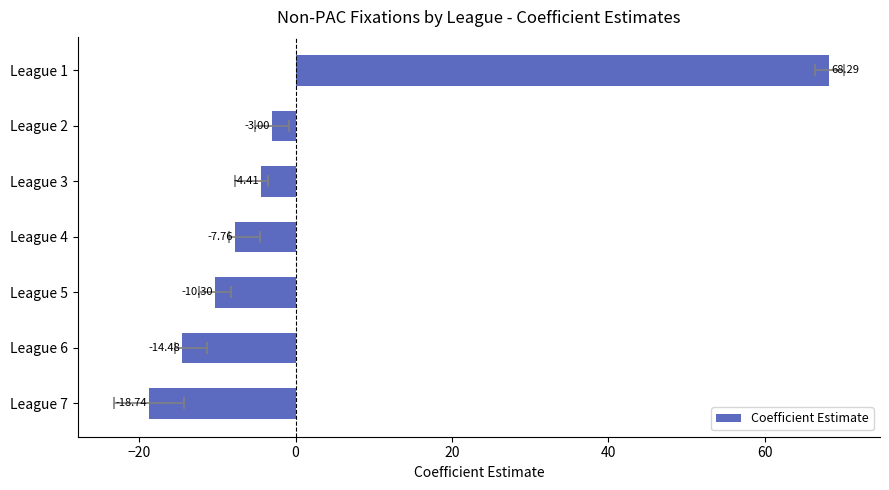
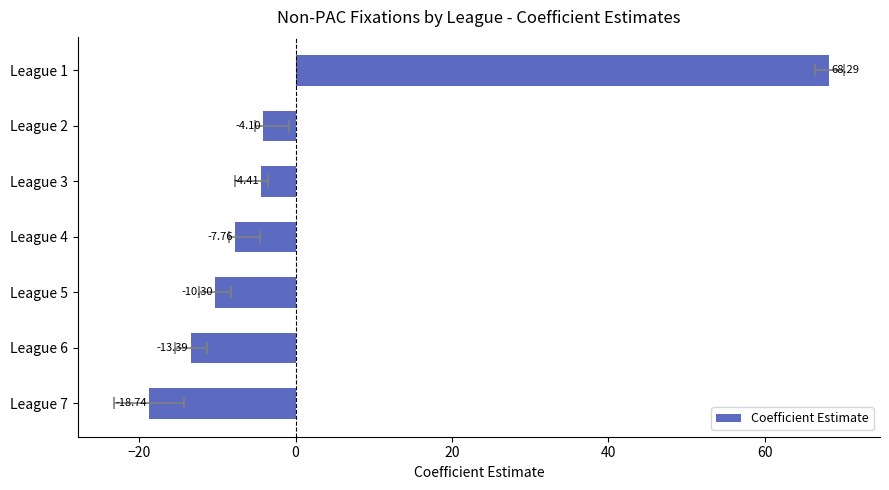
Coefficient Estimate, League 2: -3.00 -> -4.10
Coefficient Estimate, League 6: -14.48 -> -13.39
